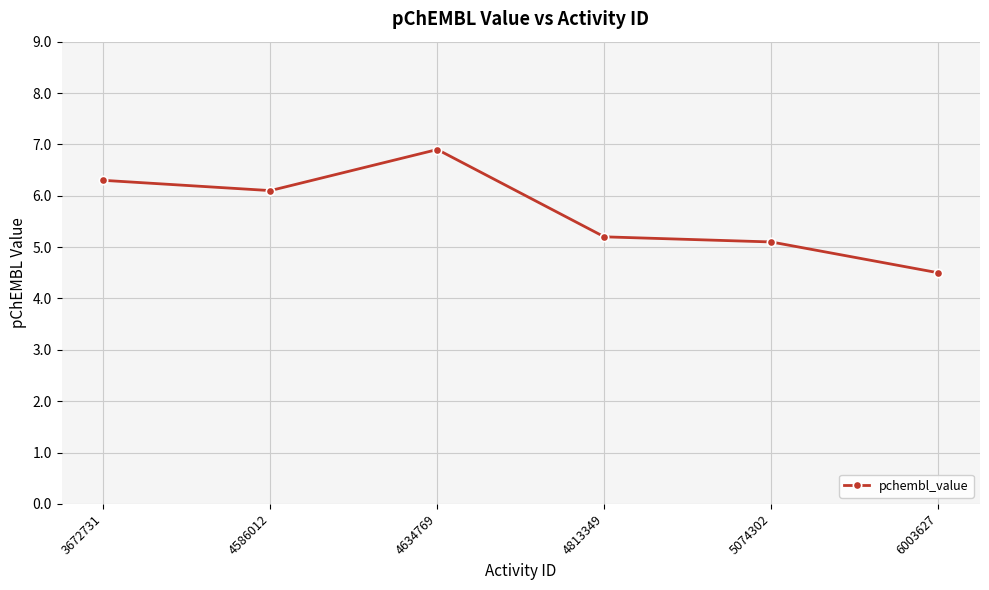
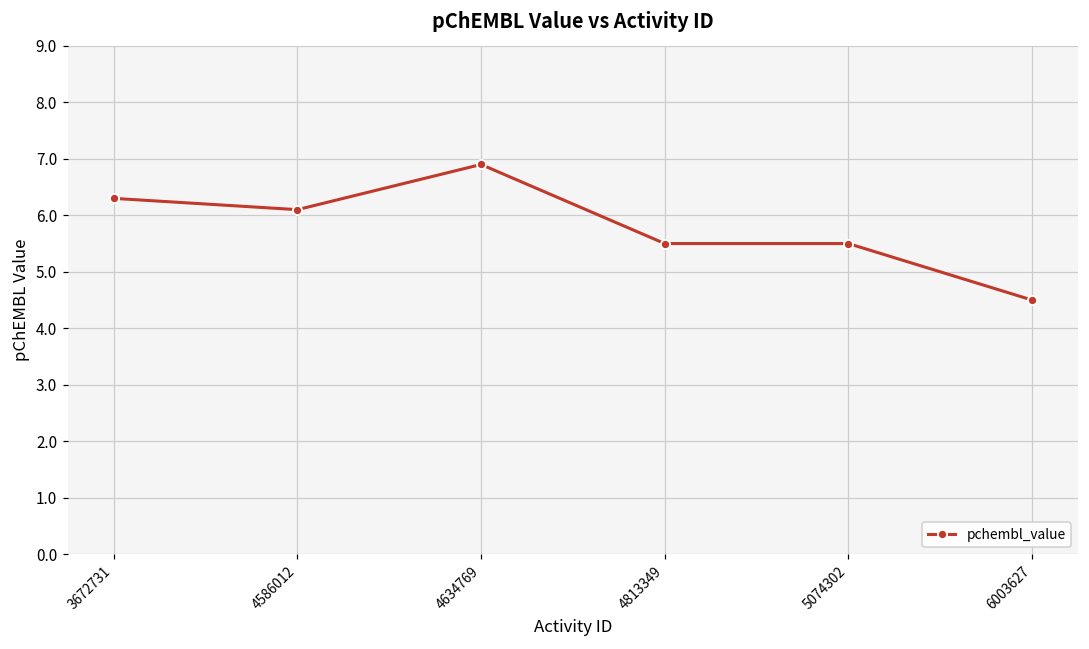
4813349: 5.2 -> 5.5
5074302: 5.1 -> 5.5
